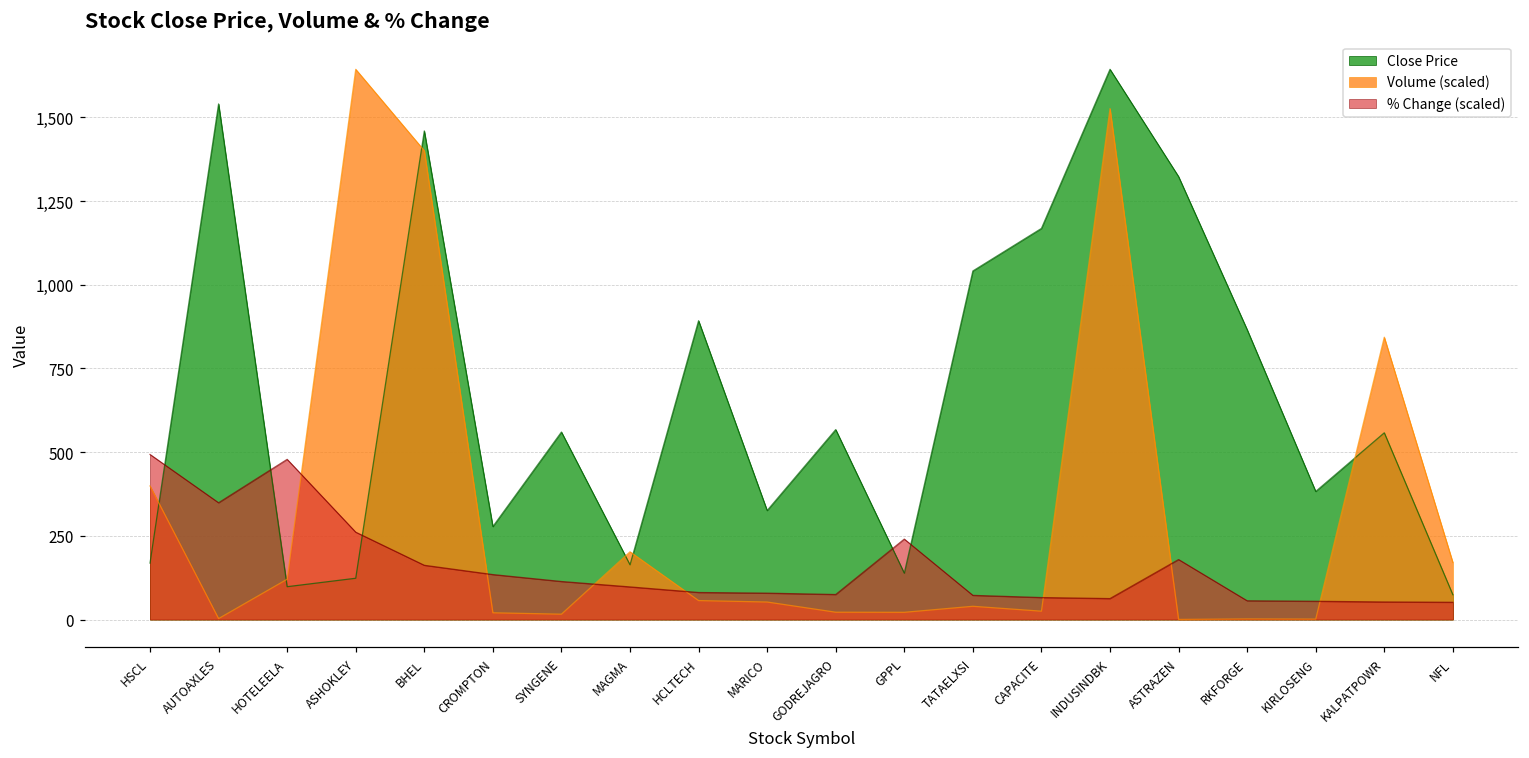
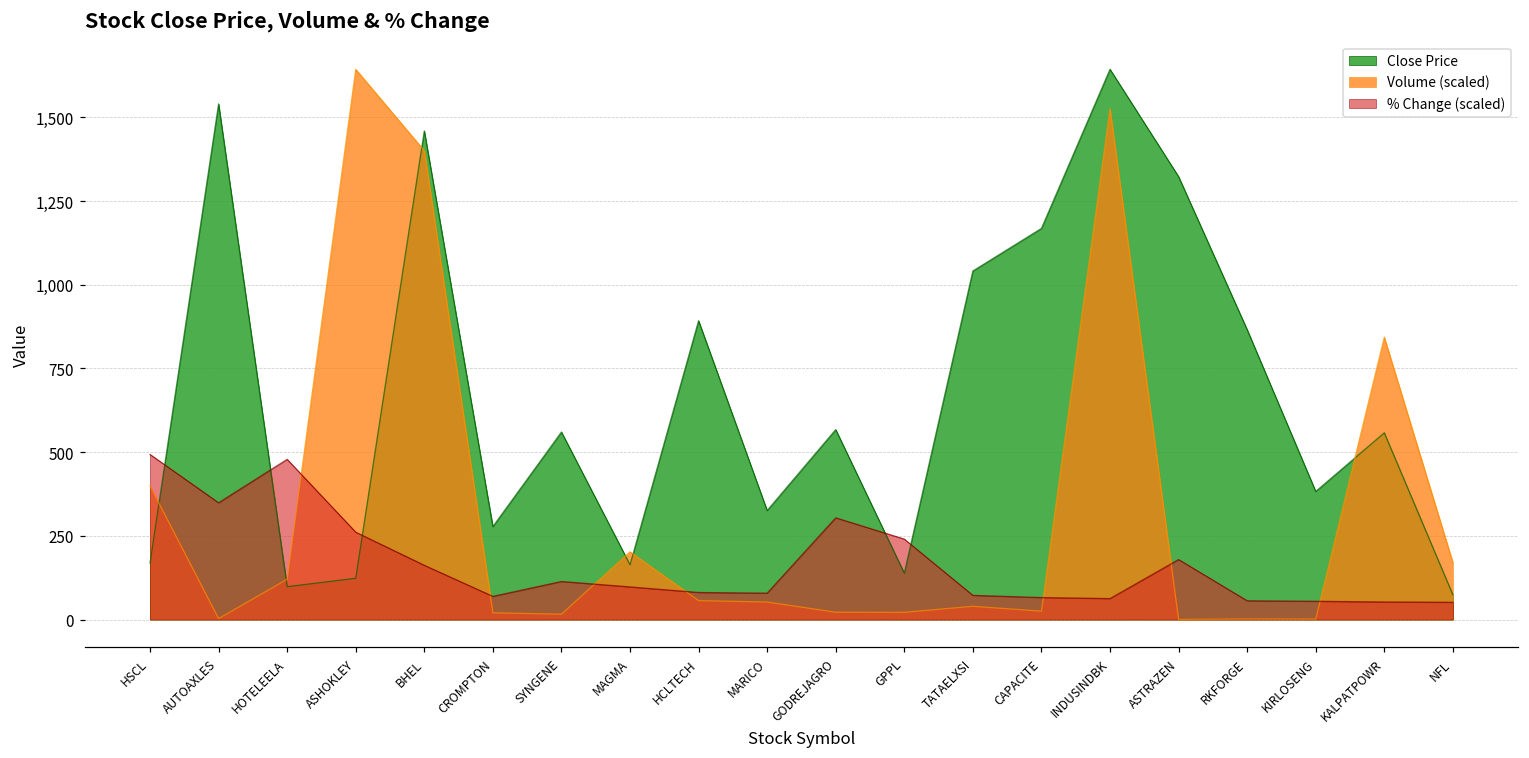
% Change (scaled), CROMPTON: 130 -> 70
% Change (scaled), GODREJAGRO: 70 -> 300
